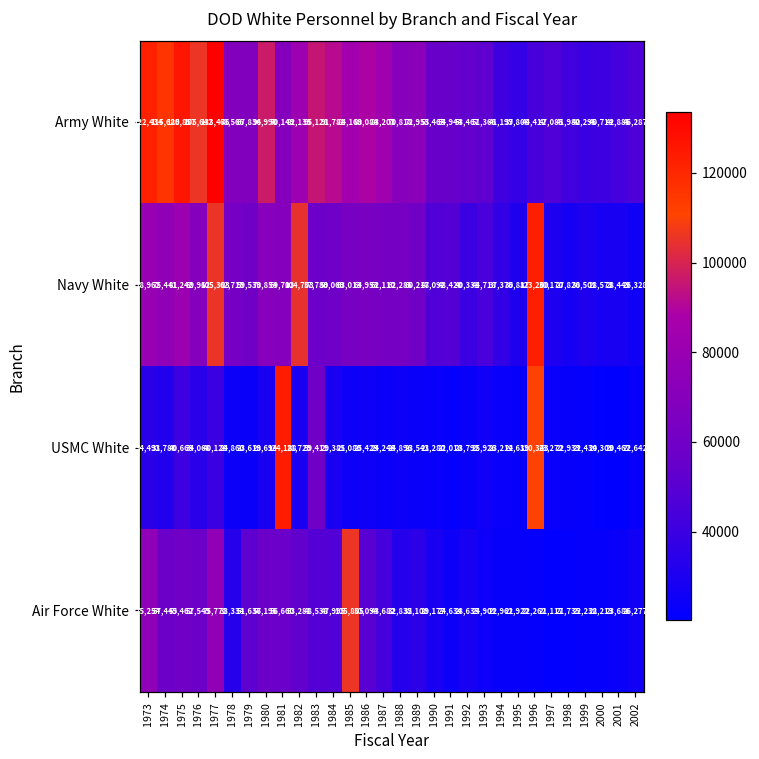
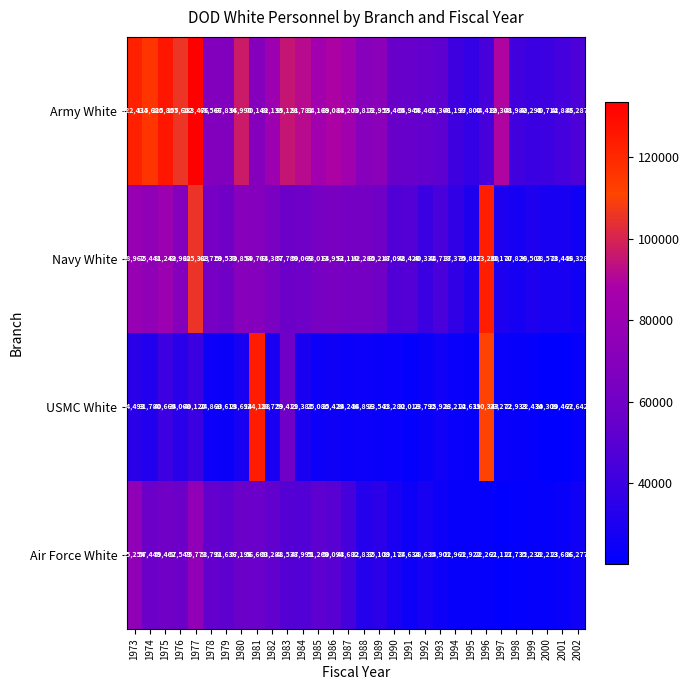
Army White, 1997: 47,085 -> 89,308
Navy White, 1982: 104,703 -> 64,387
Air Force White, 1978: 33,334 -> 53,791
Air Force White, 1985: 105,805 -> 51,269
